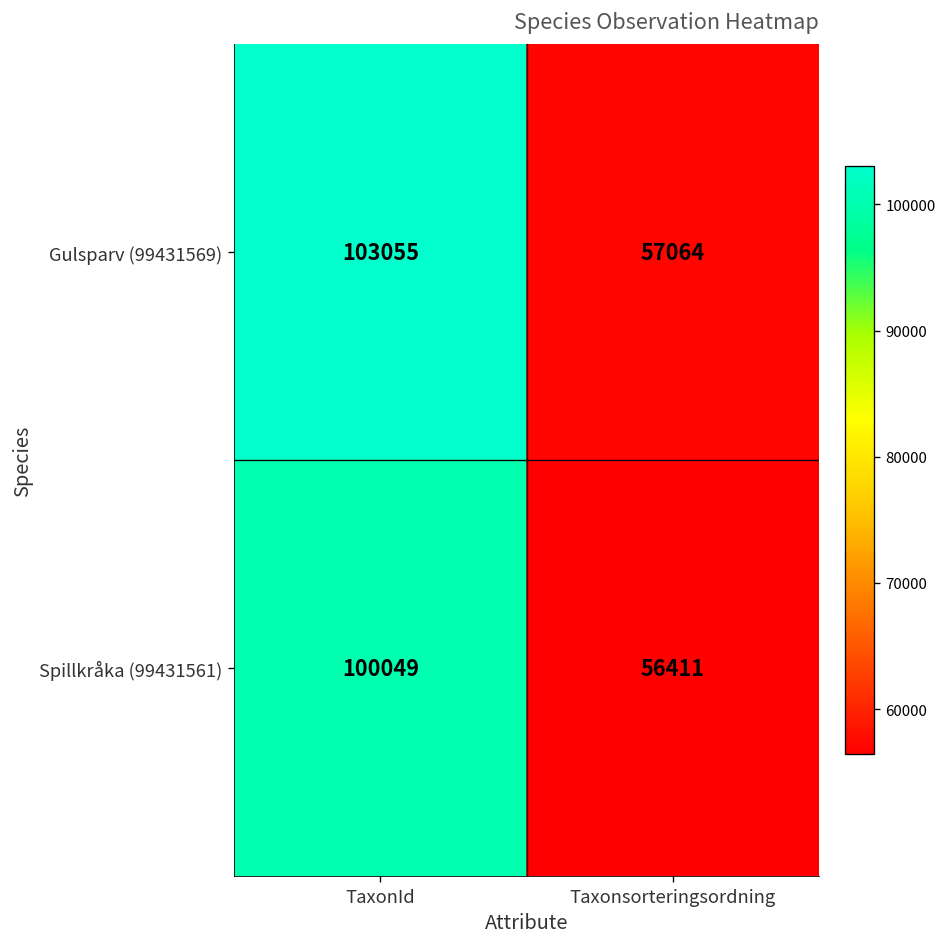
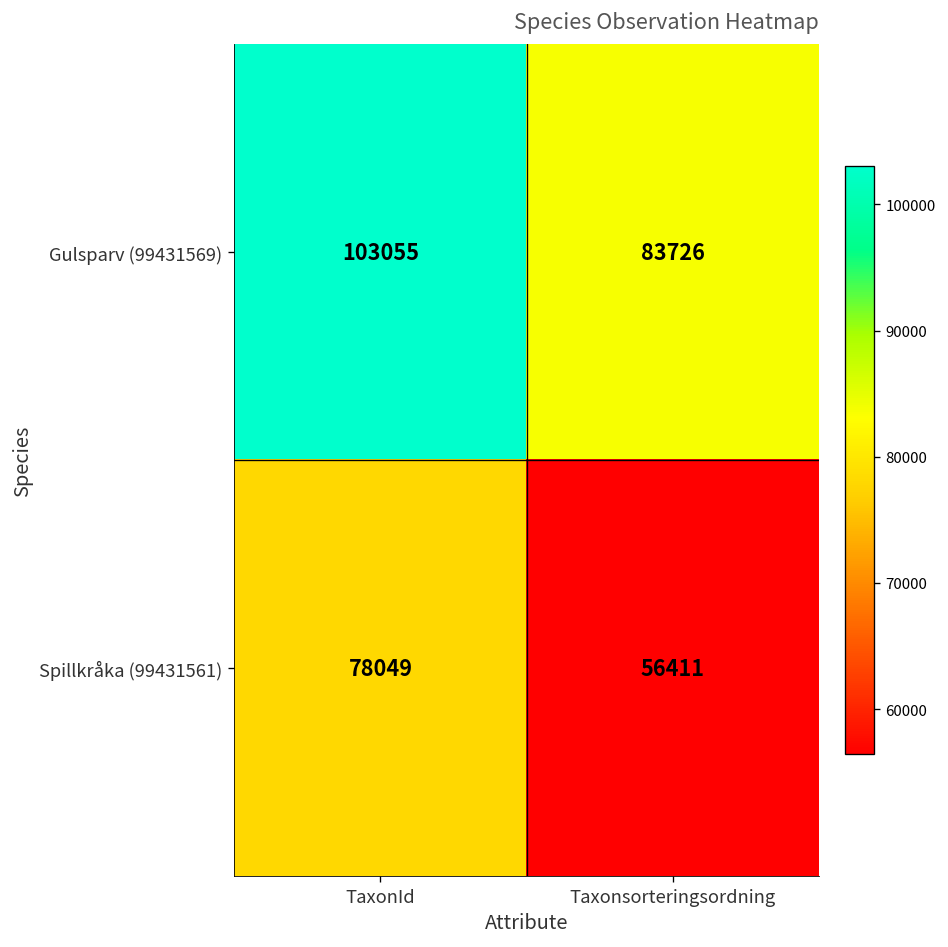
Gulsparv (99431569), Taxonsorteringsordning: 57064 -> 83726
Spillkråka (99431561), TaxonId: 100049 -> 78049
